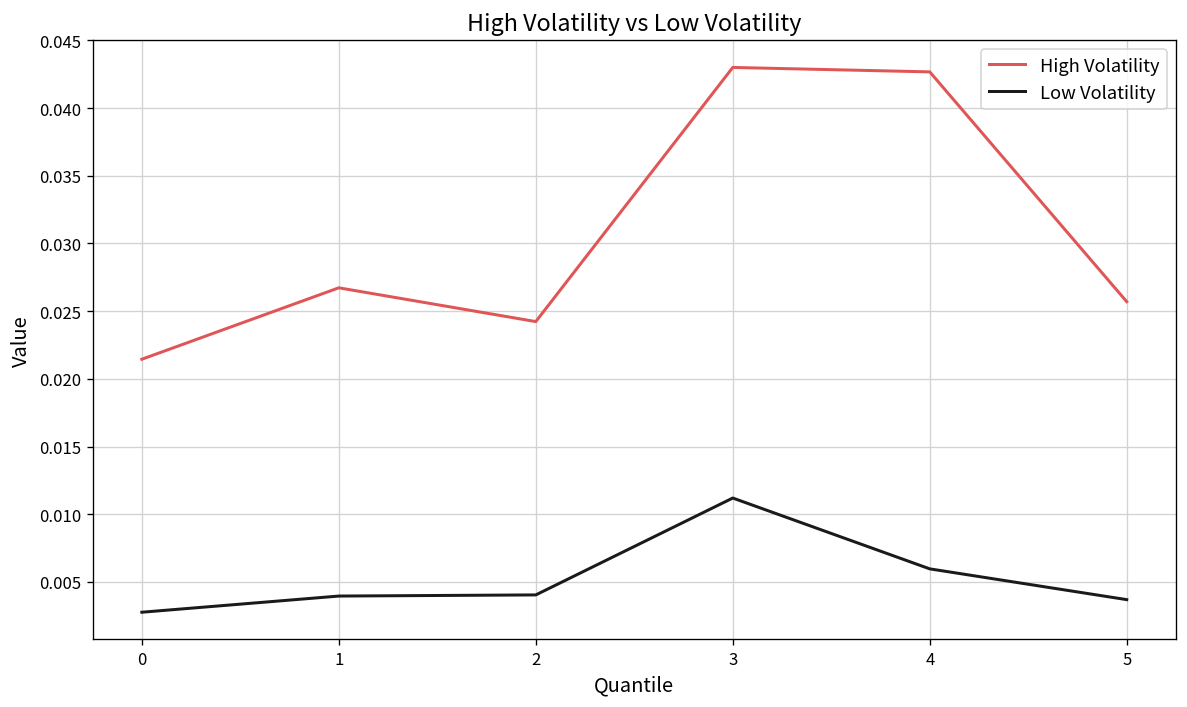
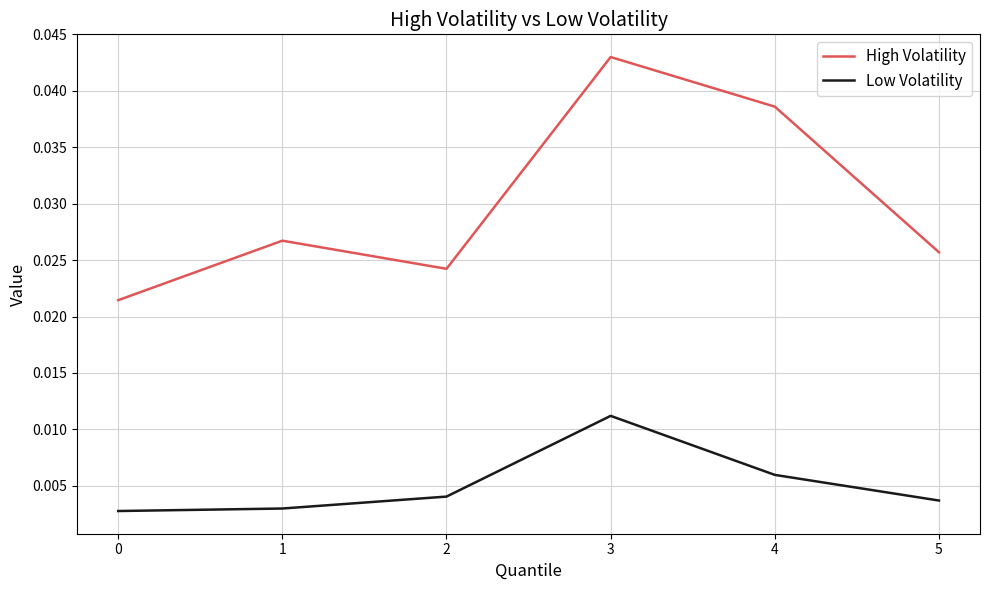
Low Volatility, 1: 0.0040 -> 0.0030
High Volatility, 4: 0.0427 -> 0.0386
